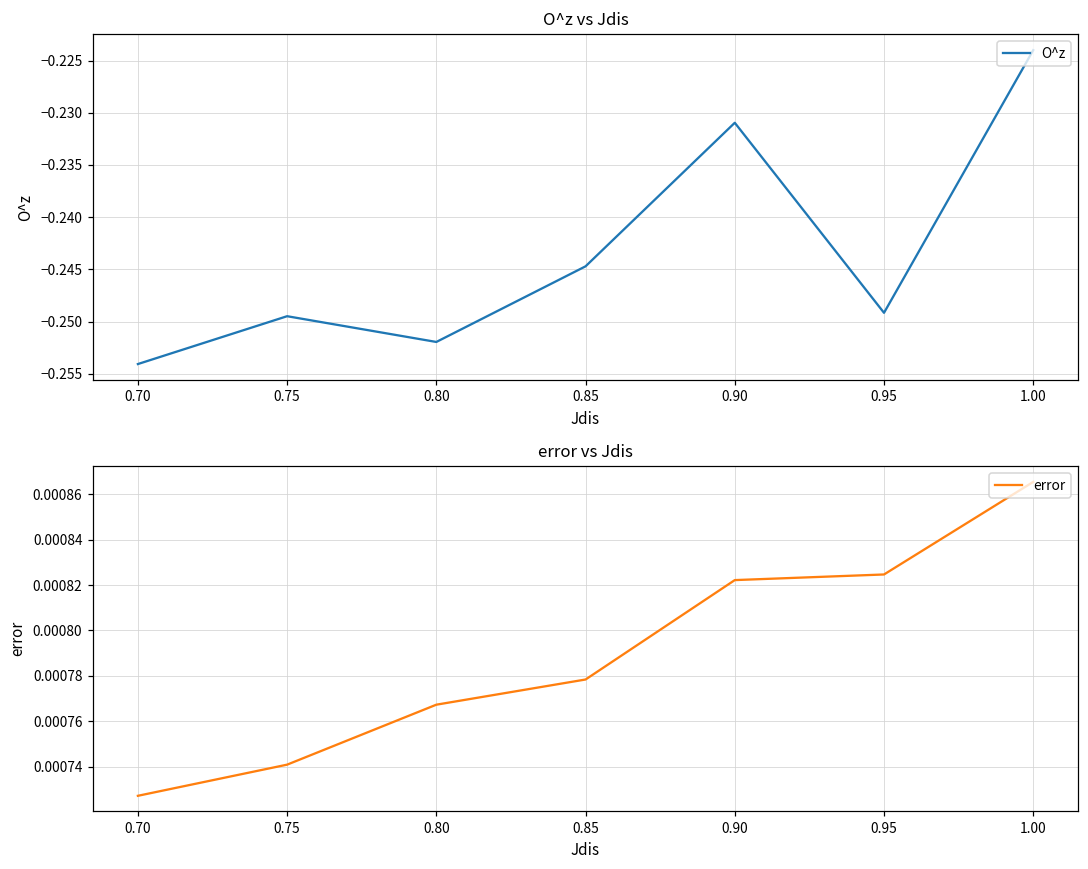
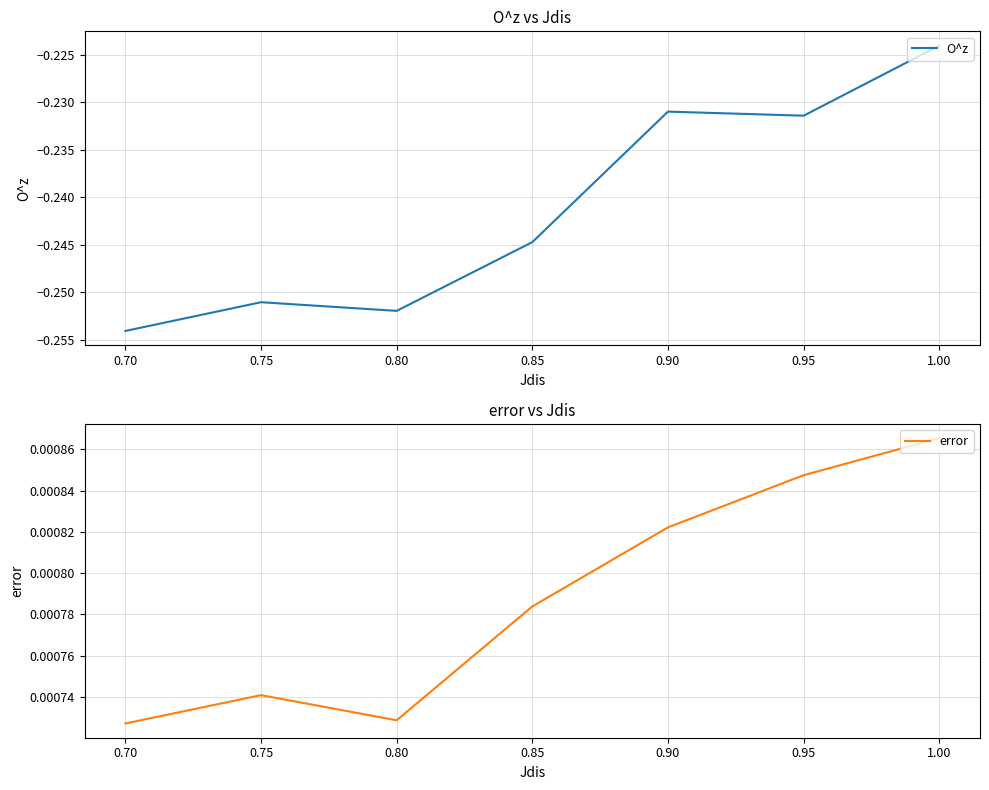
O^z vs Jdis, 0.75: -0.249 -> -0.251
O^z vs Jdis, 0.95: -0.249 -> -0.231
error vs Jdis, 0.80: 0.000767 -> 0.000729
error vs Jdis, 0.85: 0.000778 -> 0.000784
error vs Jdis, 0.95: 0.000825 -> 0.000847
